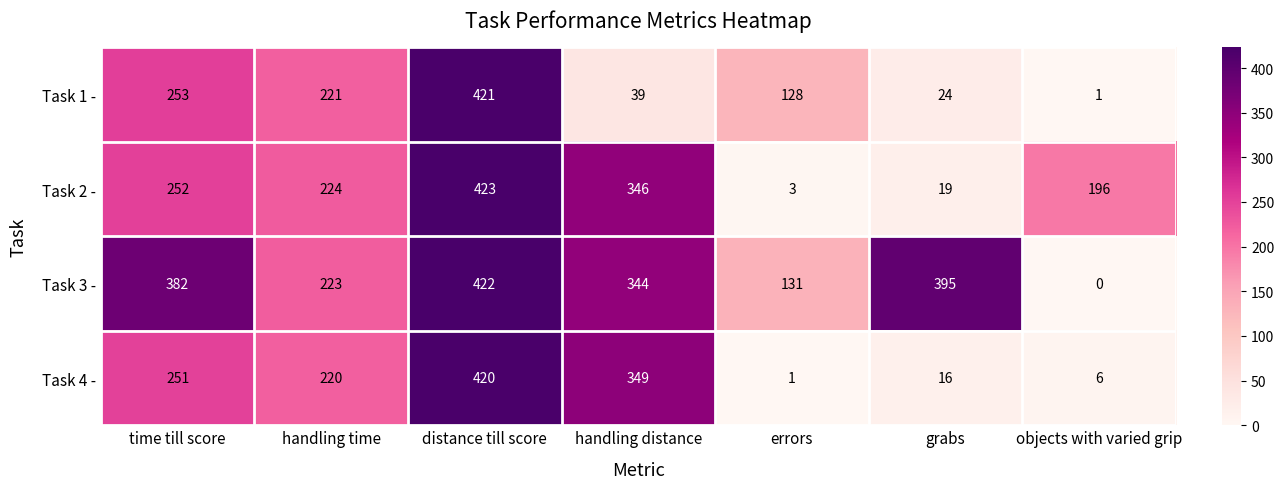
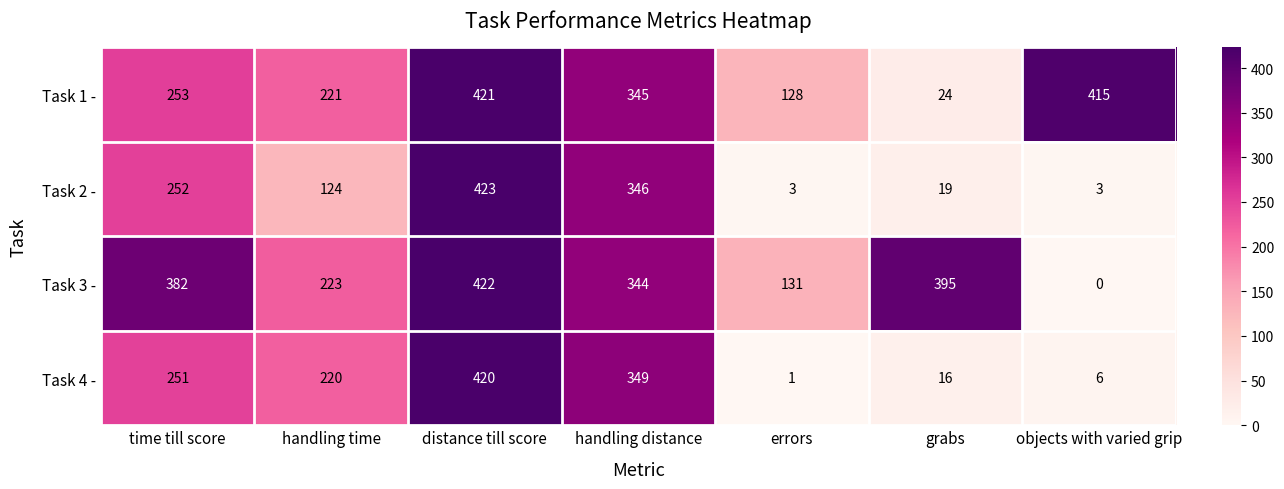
Task 1 -, handling distance: 39 -> 345
Task 1 -, objects with varied grip: 1 -> 415
Task 2 -, handling time: 224 -> 124
Task 2 -, objects with varied grip: 196 -> 3
